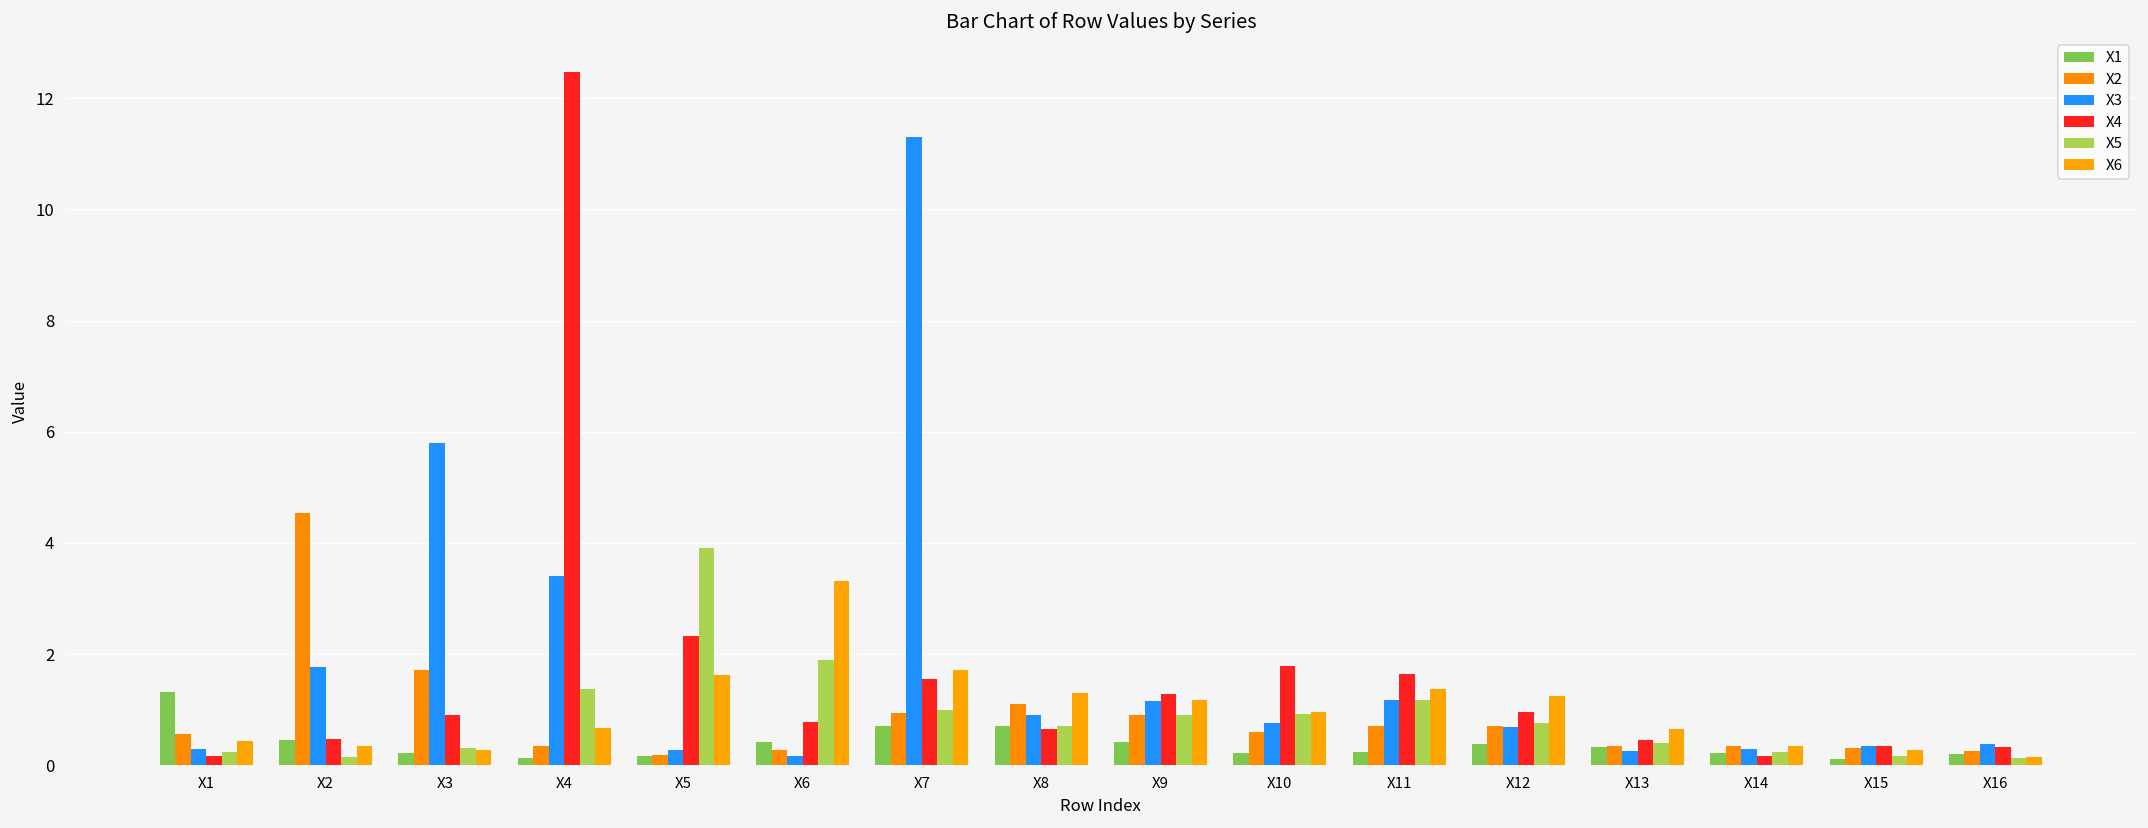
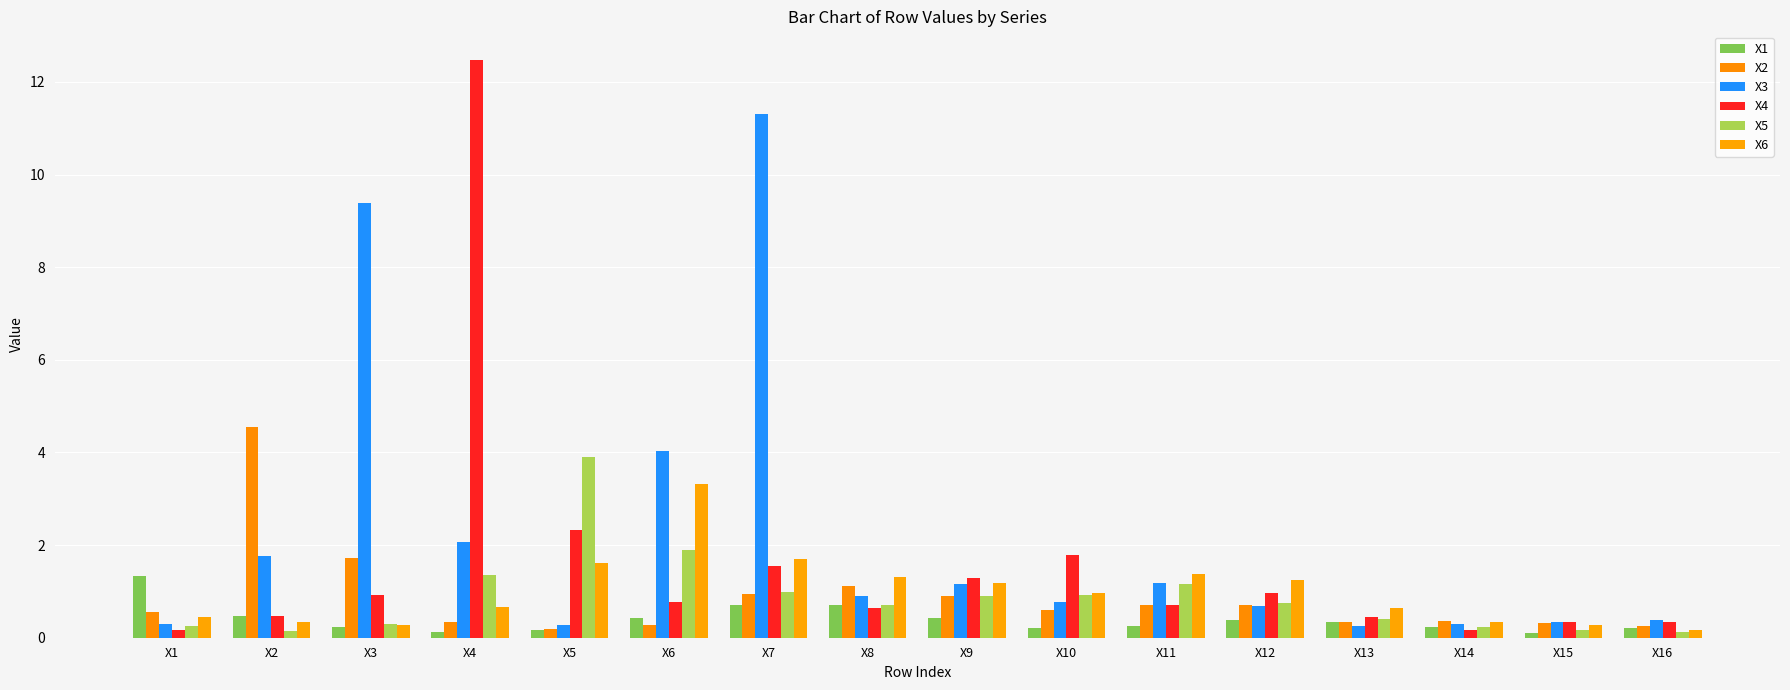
X3, X3: 5.8 -> 9.4
X3, X4: 3.4 -> 2.1
X3, X6: 0.2 -> 4.0
X4, X11: 1.6 -> 0.7
